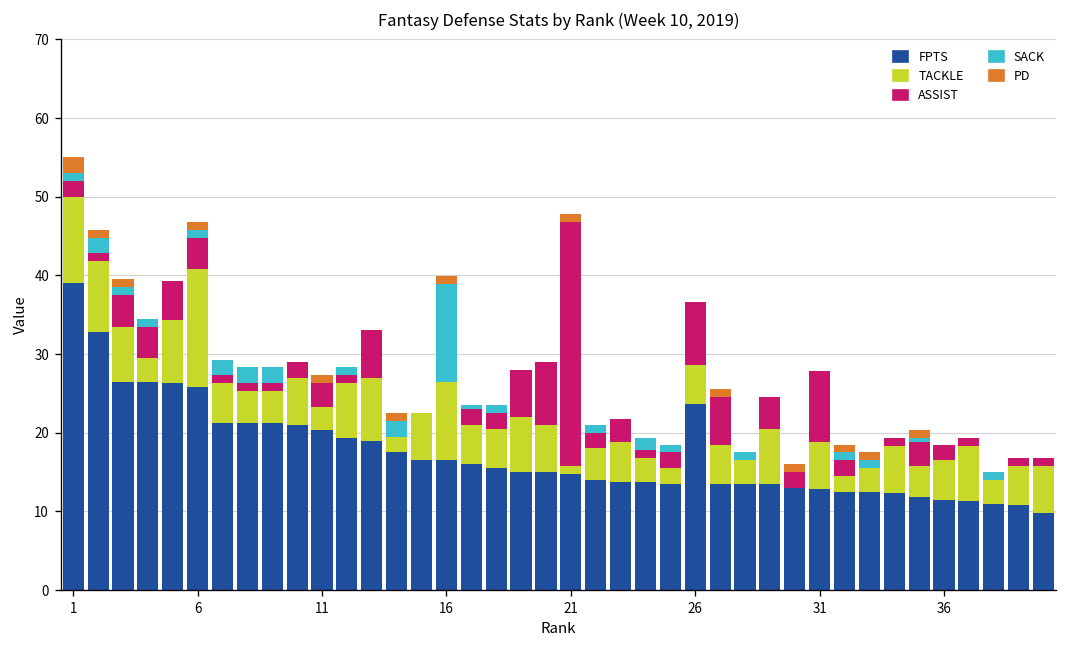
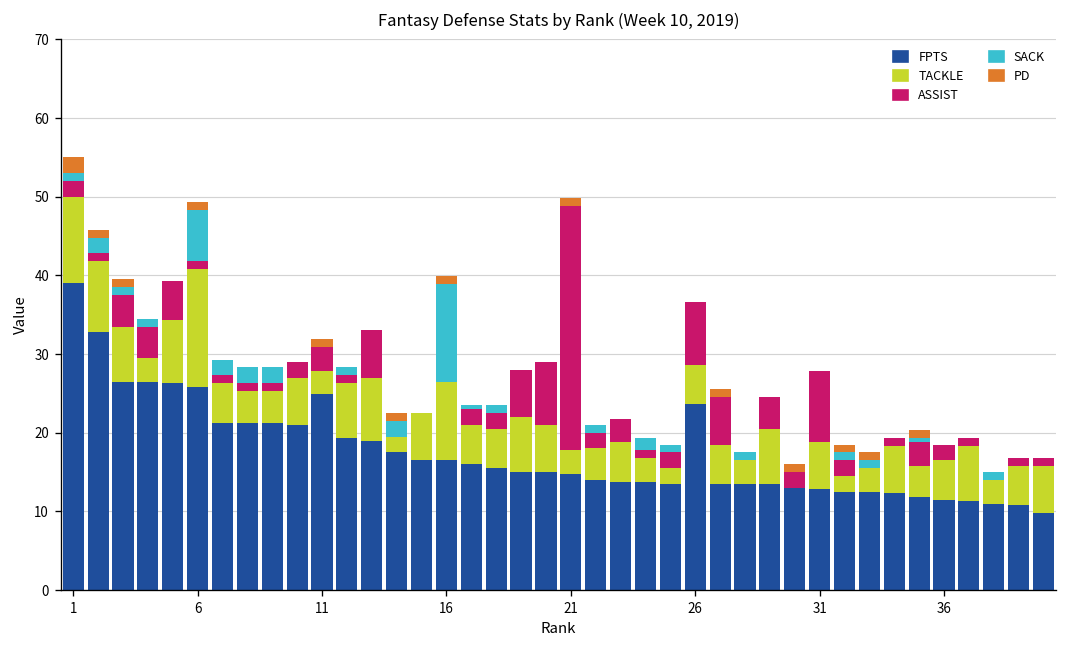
ASSIST, 6: 4 -> 1
SACK, 6: 1 -> 7
FPTS, 11: 20 -> 25
TACKLE, 21: 1 -> 3
